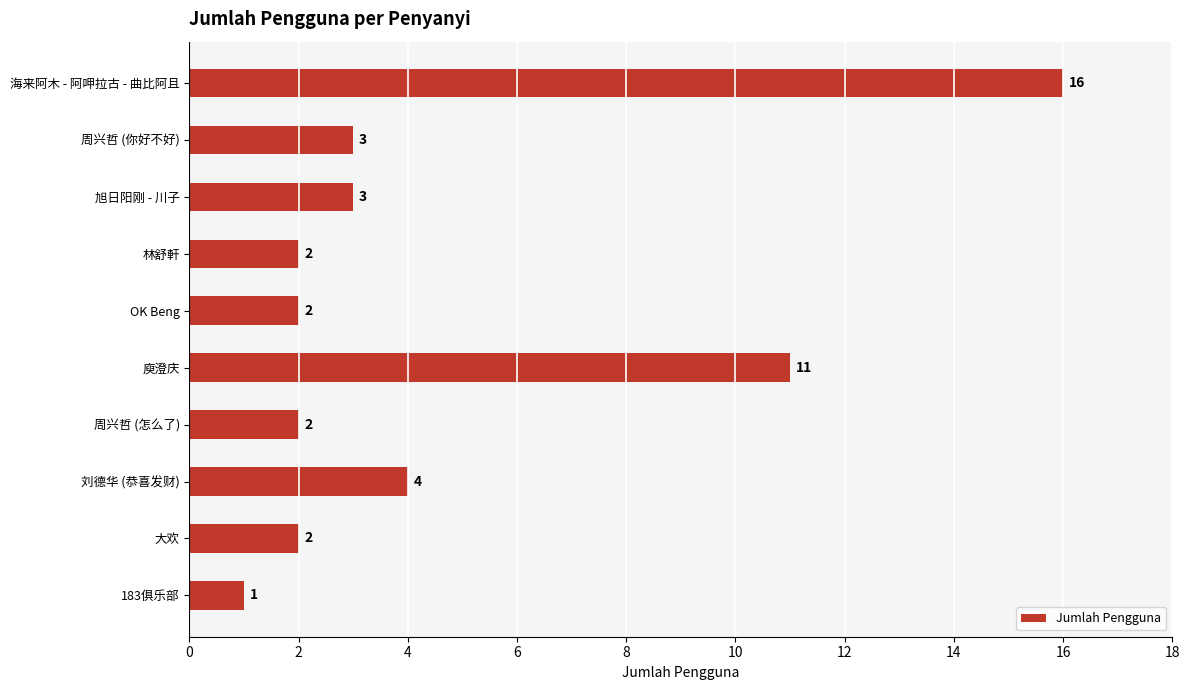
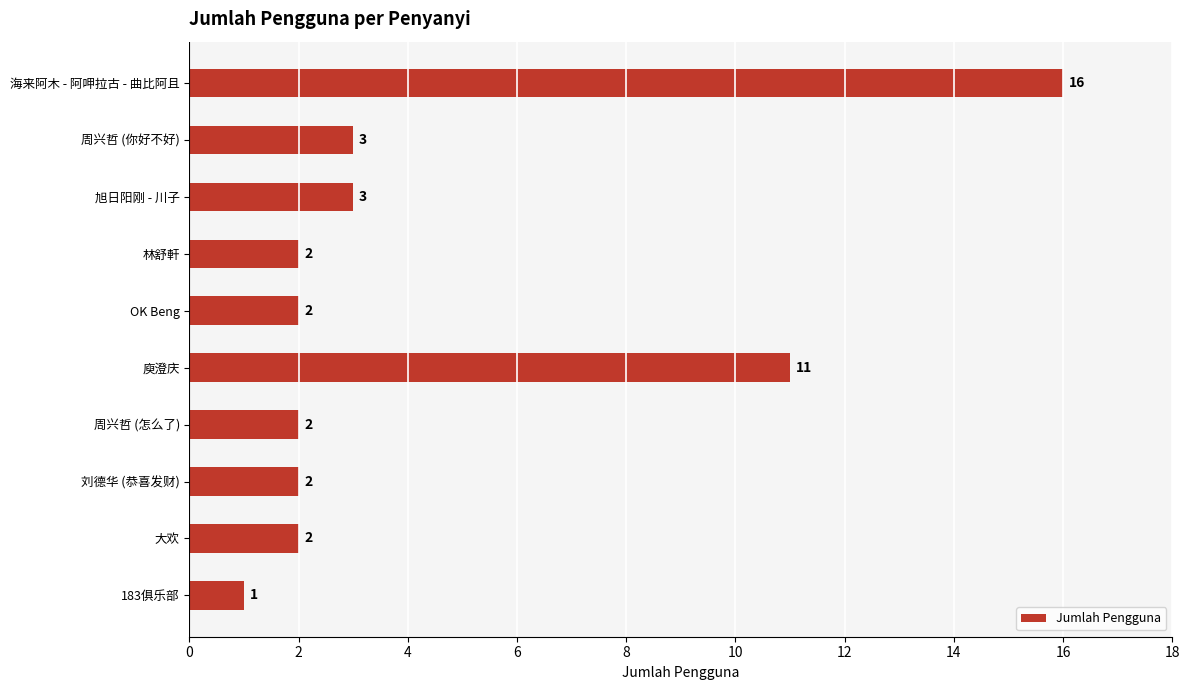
刘德华 (恭喜发财): 4 -> 2
